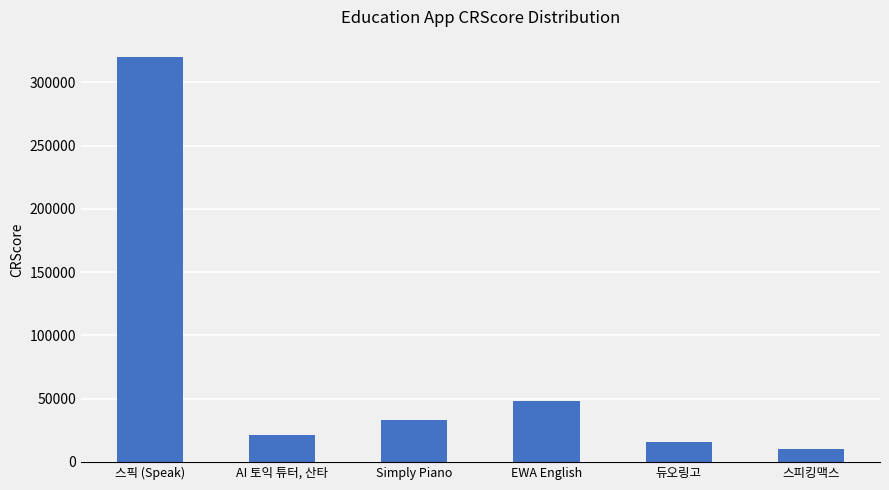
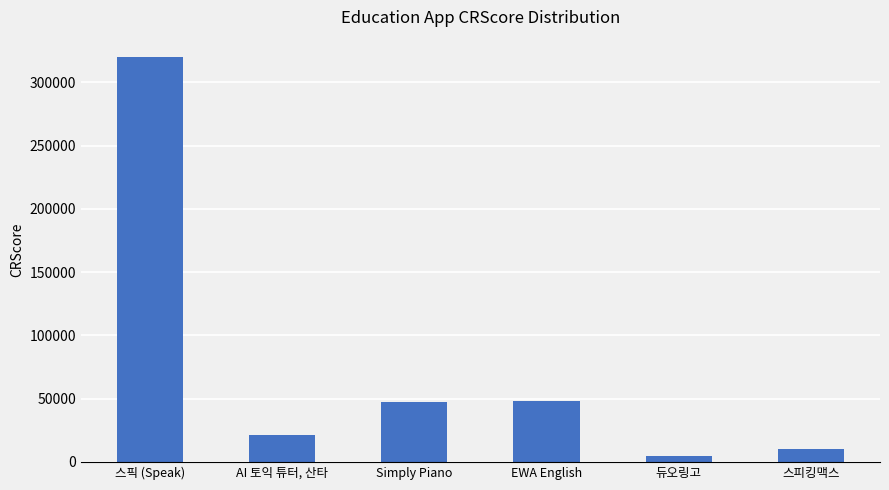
Simply Piano: 33000 -> 47000
듀오링고: 15000 -> 5000
